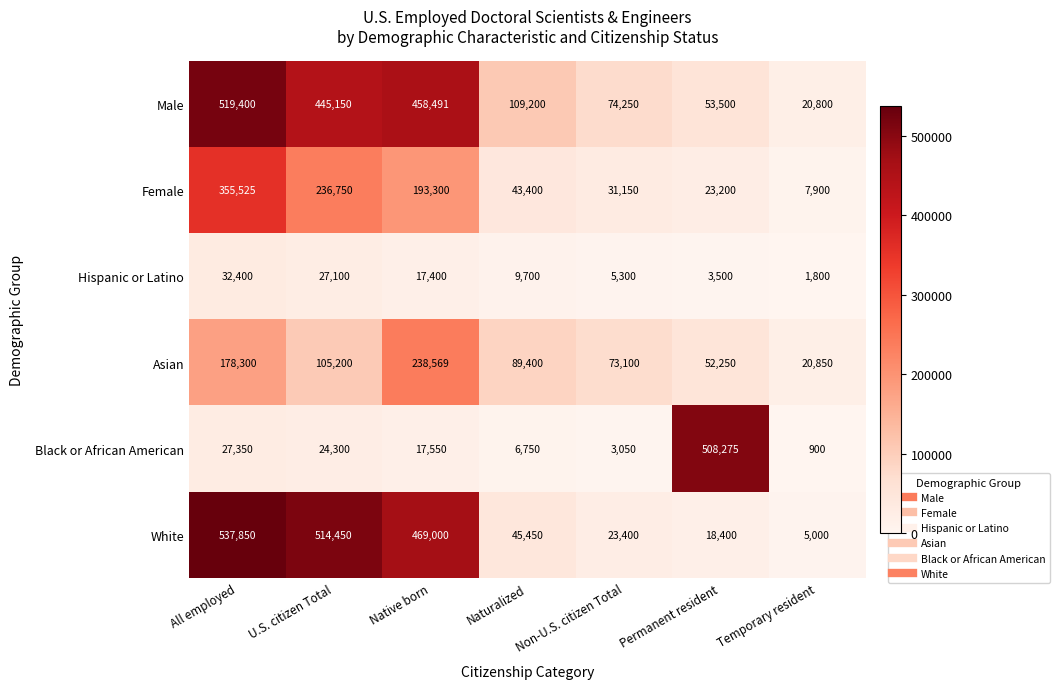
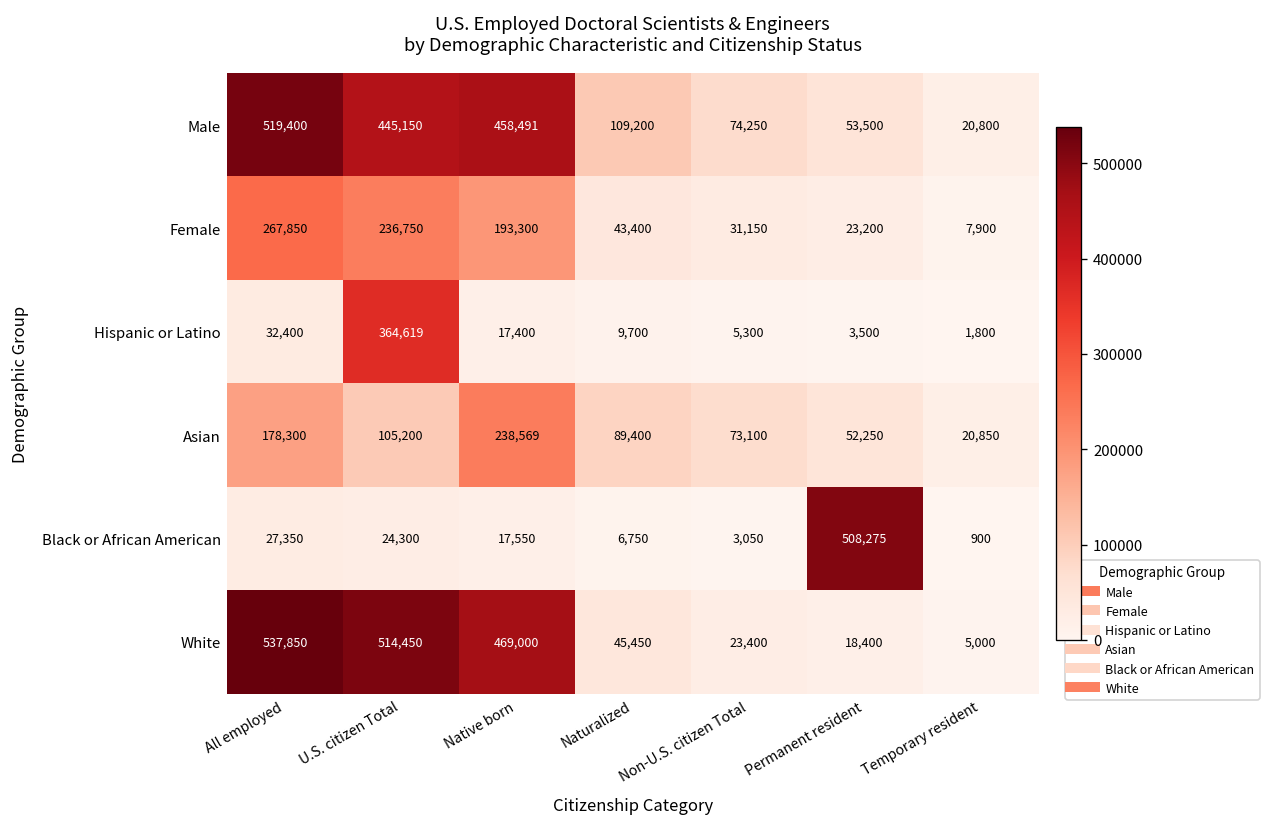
Female, All employed: 355,525 -> 267,850
Hispanic or Latino, U.S. citizen Total: 27,100 -> 364,619
